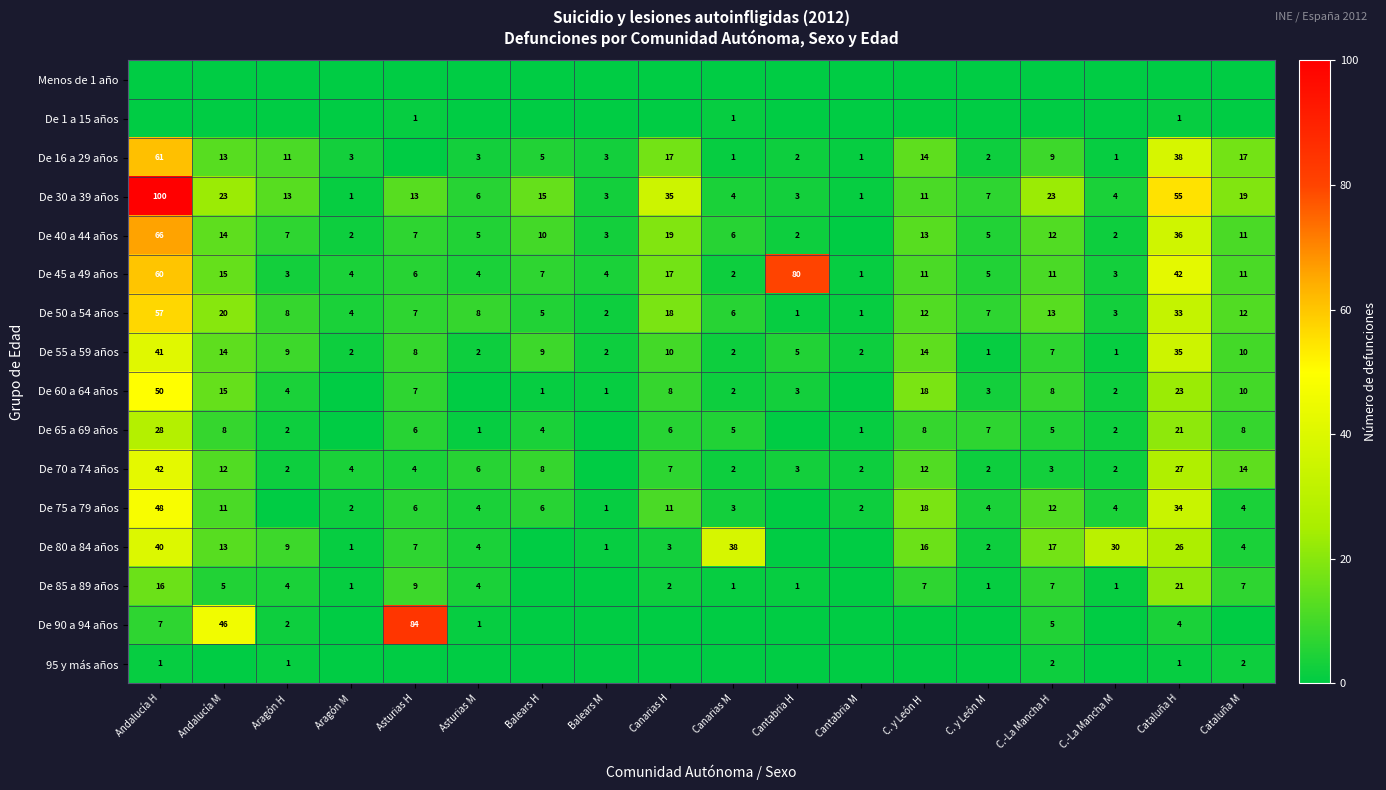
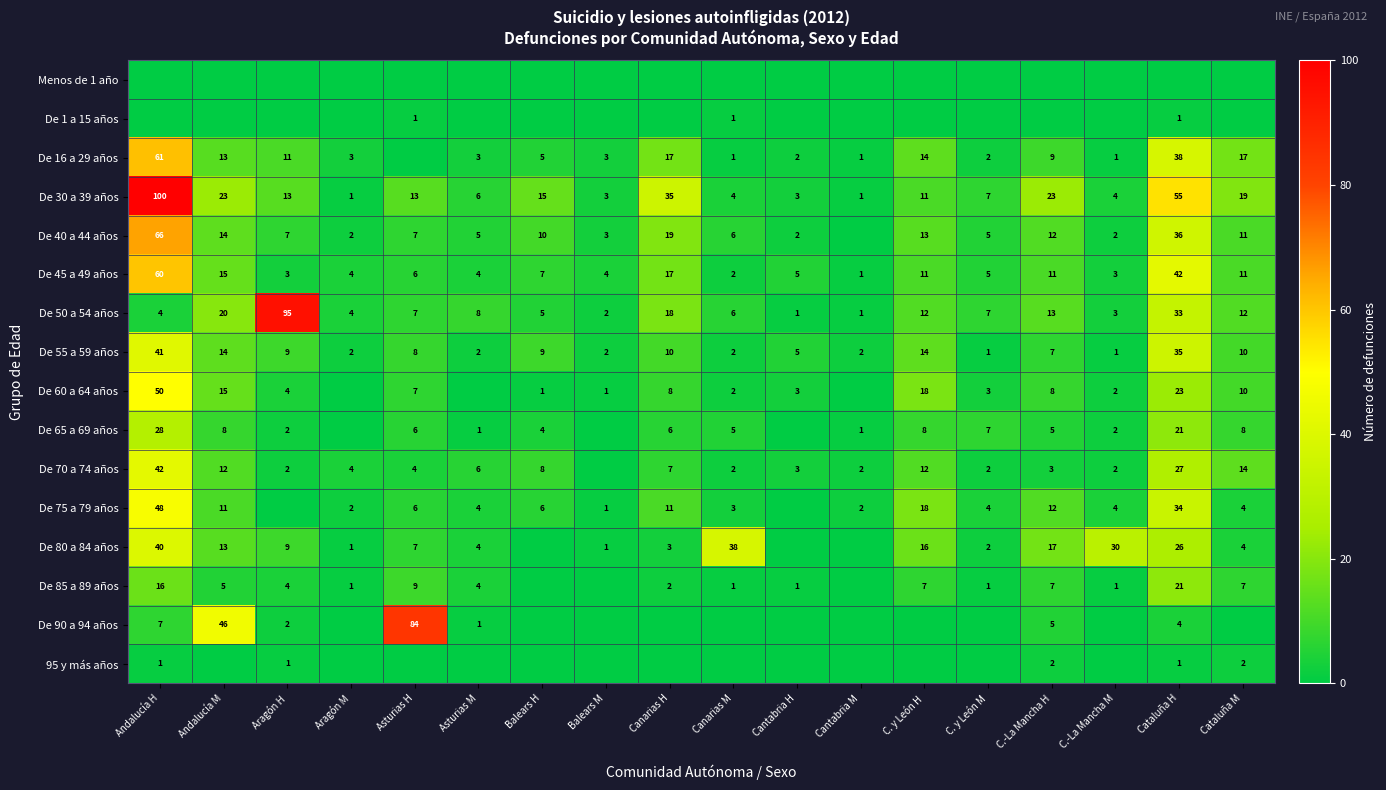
De 45 a 49 años, Cantabria H: 80 -> 5
De 50 a 54 años, Andalucía H: 57 -> 4
De 50 a 54 años, Aragón H: 8 -> 95
